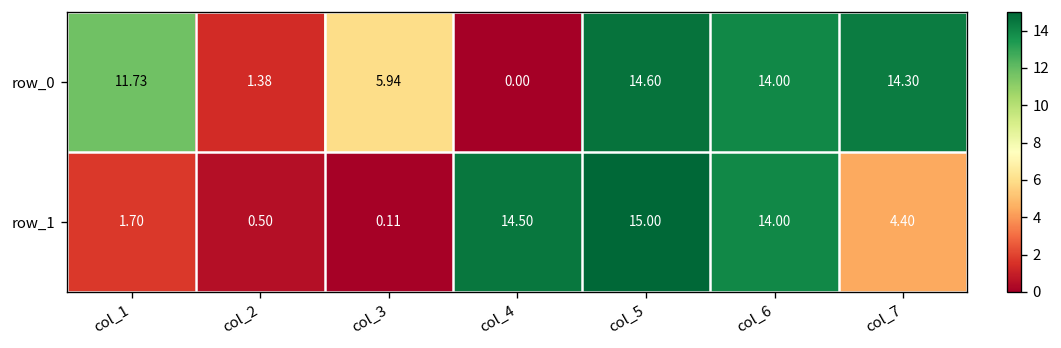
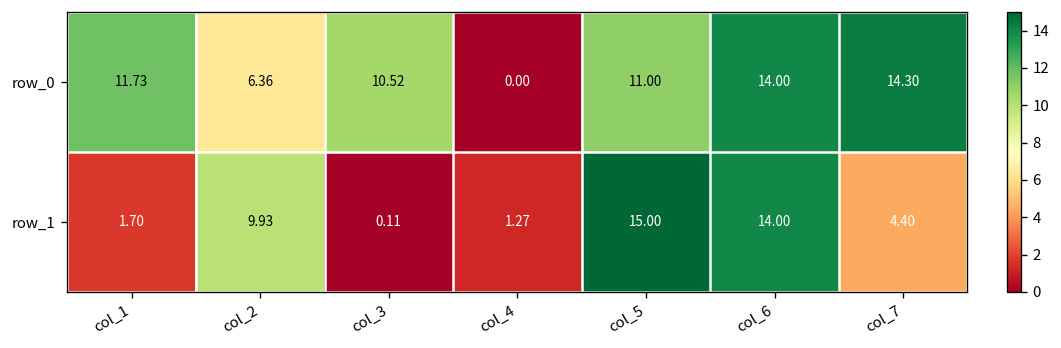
row_0, col_2: 1.38 -> 6.36
row_0, col_3: 5.94 -> 10.52
row_0, col_5: 14.60 -> 11.00
row_1, col_2: 0.50 -> 9.93
row_1, col_4: 14.50 -> 1.27
